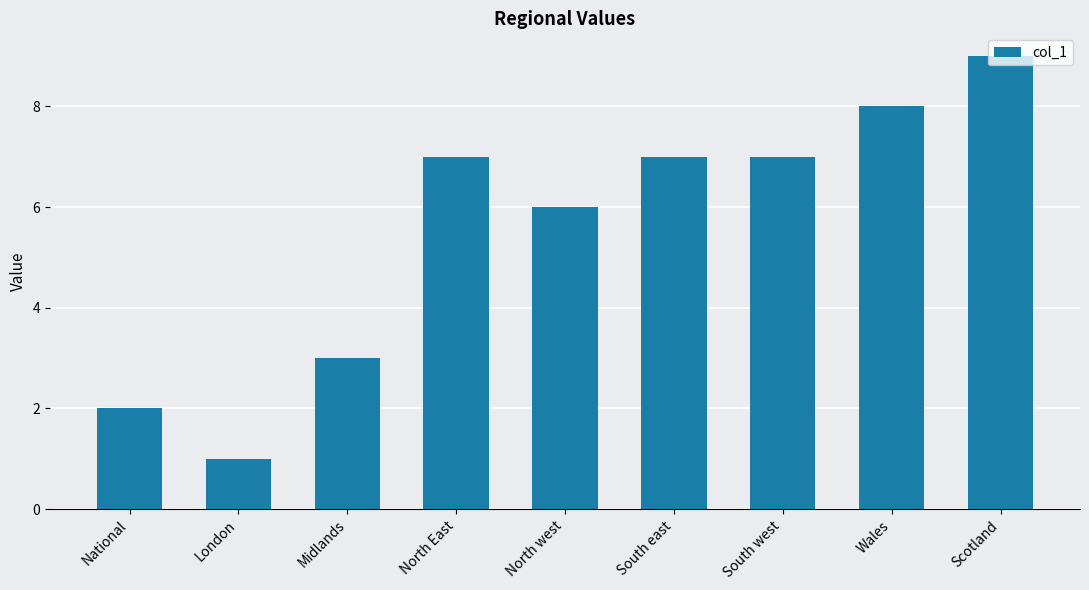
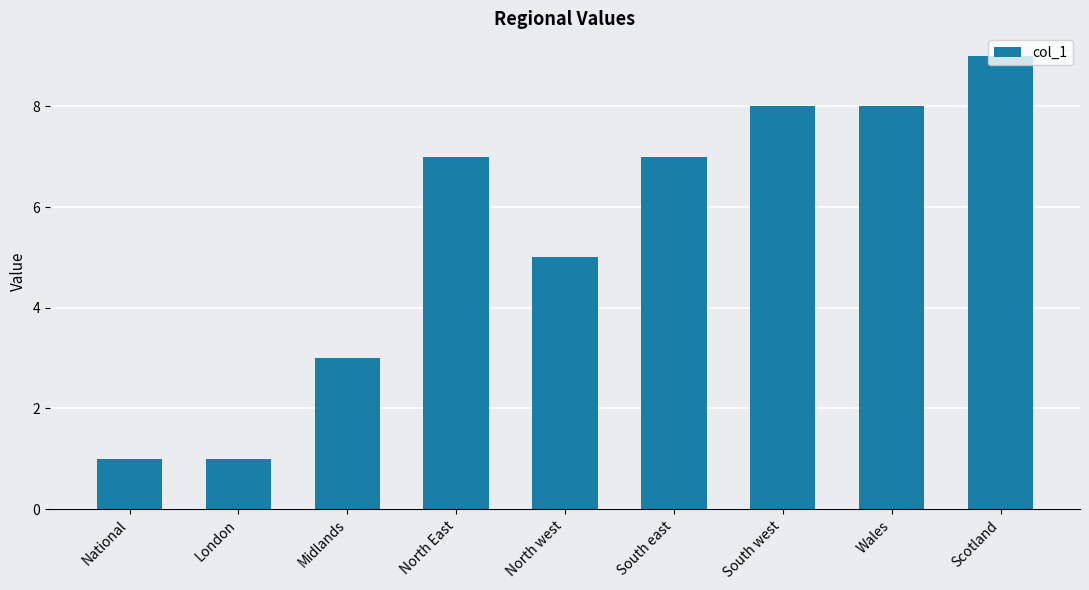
National: 2 -> 1
North west: 6 -> 5
South west: 7 -> 8
